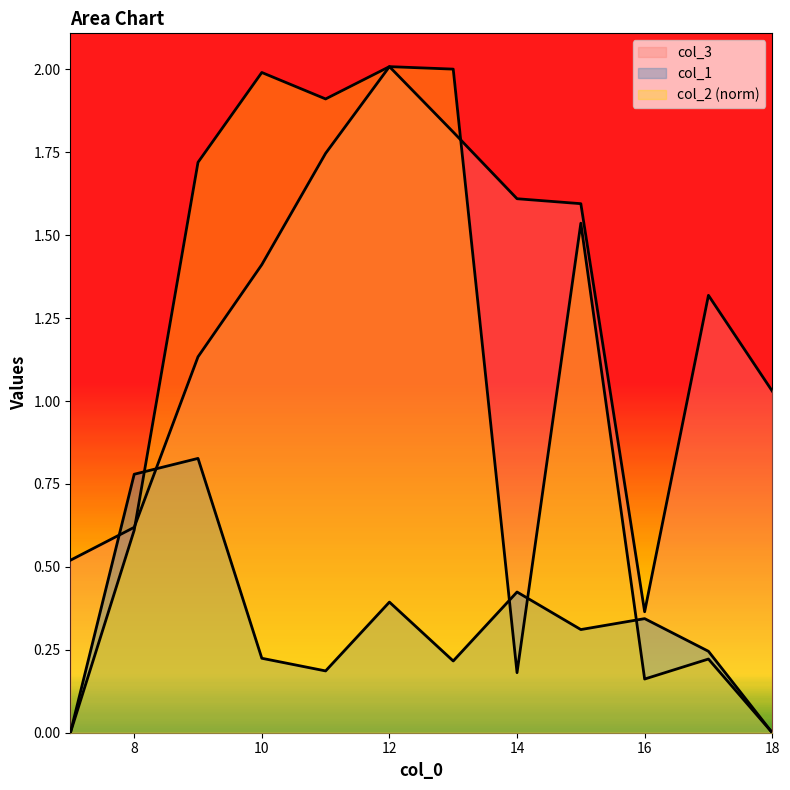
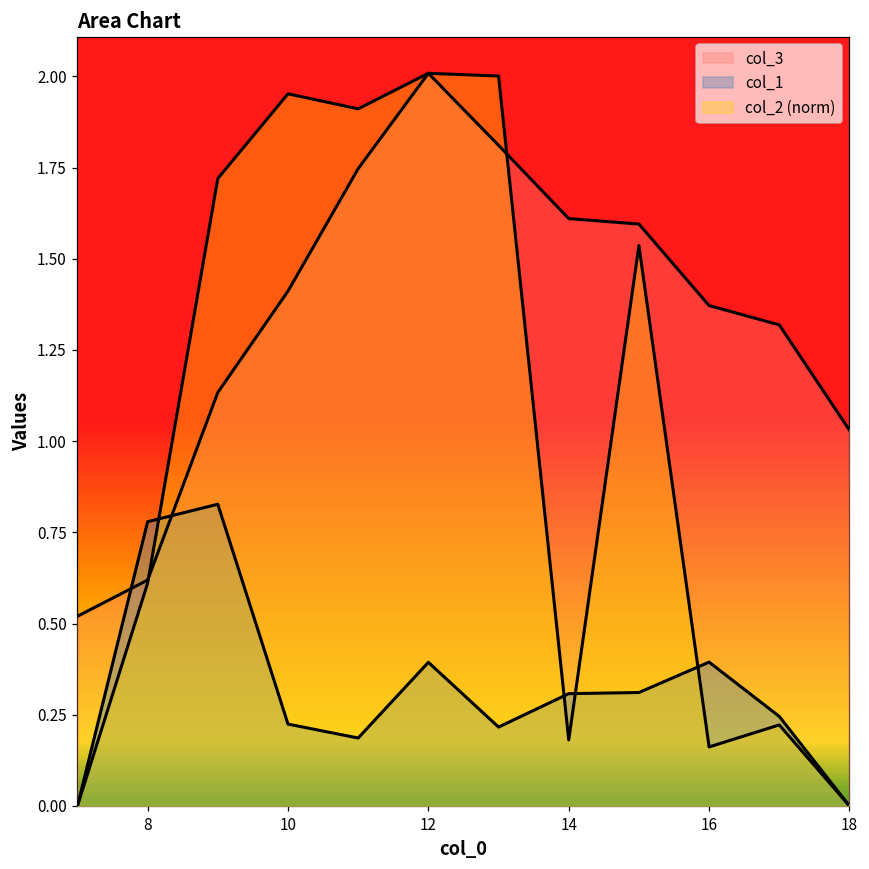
col_2 (norm), 10: 1.99 -> 1.95
col_1, 14: 0.42 -> 0.31
col_3, 16: 0.36 -> 1.37
col_1, 16: 0.34 -> 0.39
